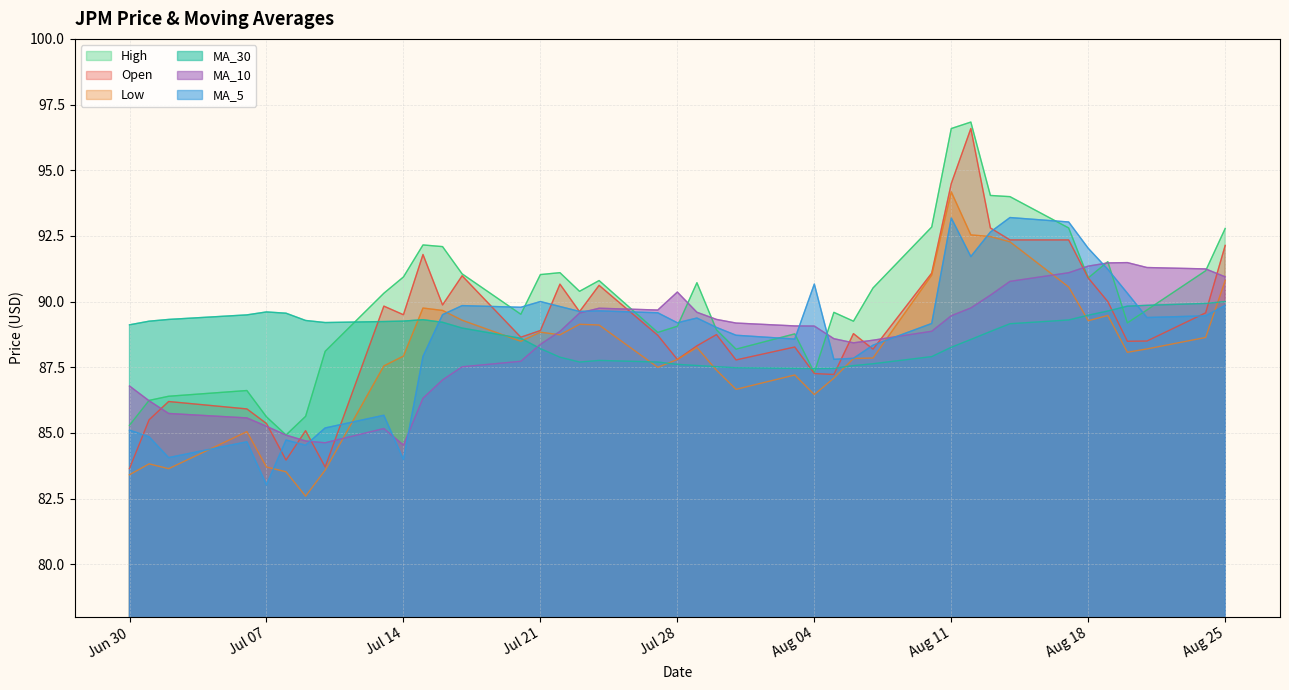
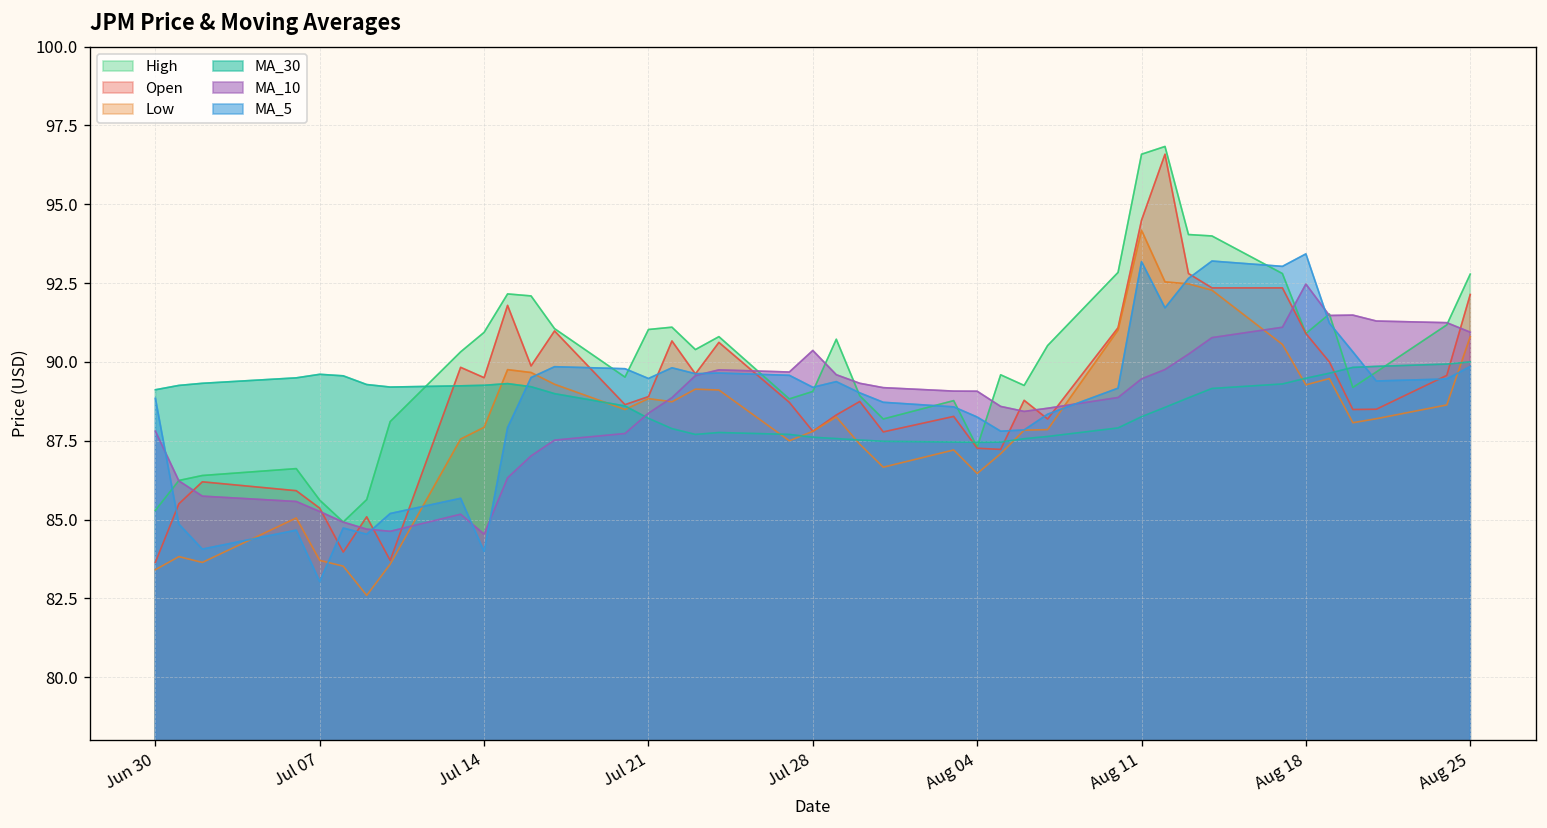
MA_10, Jun 30: 86.8 -> 87.8
MA_5, Jun 30: 85.1 -> 88.8
MA_5, Jul 21: 90.0 -> 89.5
MA_5, Aug 04: 90.7 -> 88.3
MA_10, Aug 18: 91.4 -> 92.5
MA_5, Aug 18: 92.0 -> 93.4
